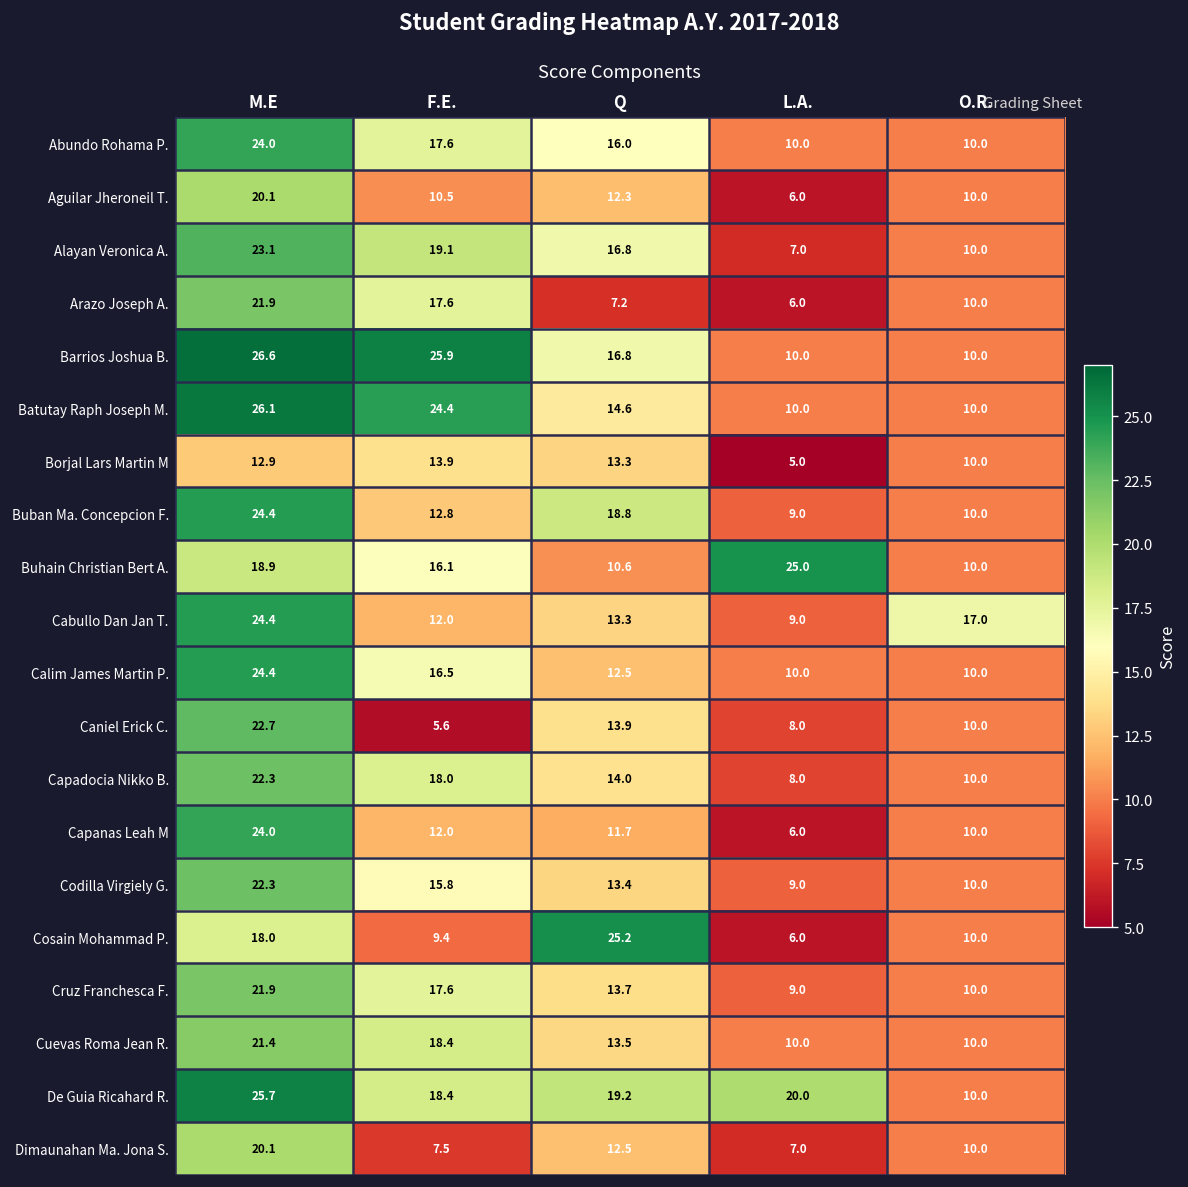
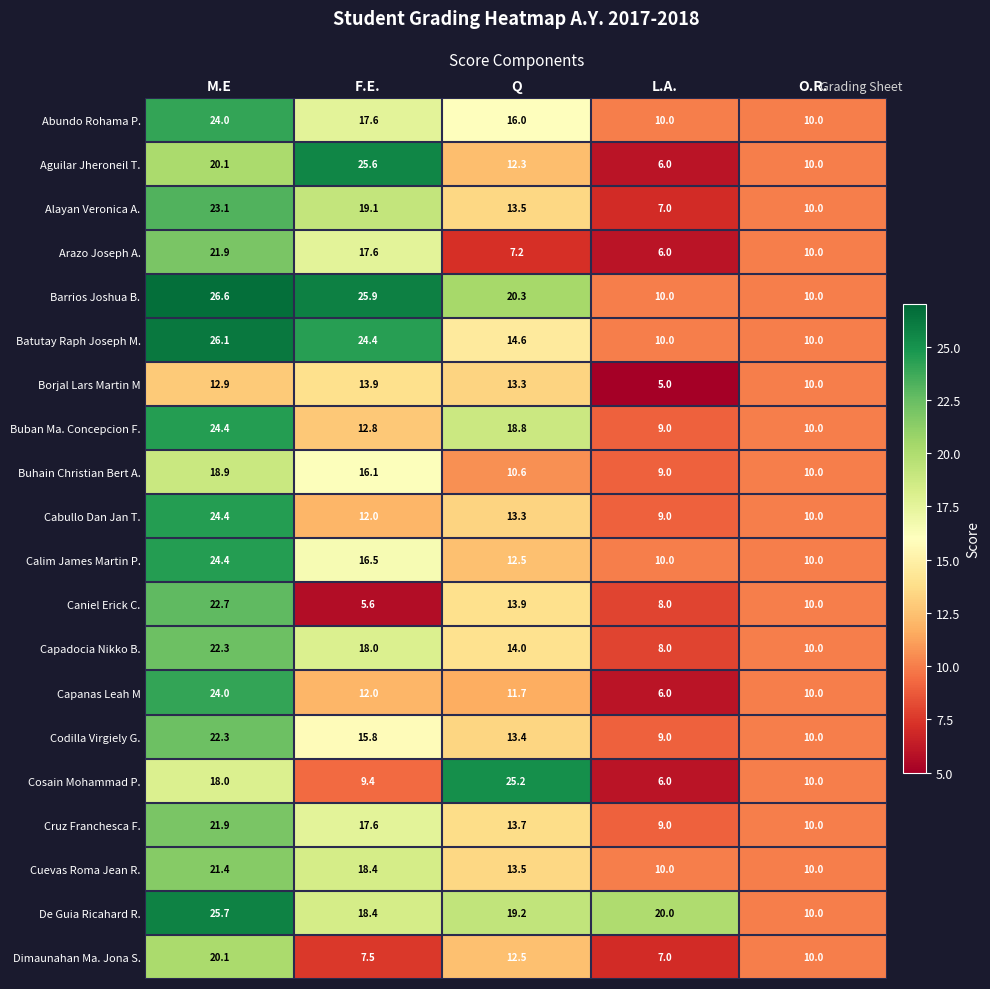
Aguilar Jheroneil T., F.E.: 10.5 -> 25.6
Alayan Veronica A., Q: 16.8 -> 13.5
Barrios Joshua B., Q: 16.8 -> 20.3
Buhain Christian Bert A., L.A.: 25.0 -> 9.0
Cabullo Dan Jan T., O.R.: 17.0 -> 10.0
